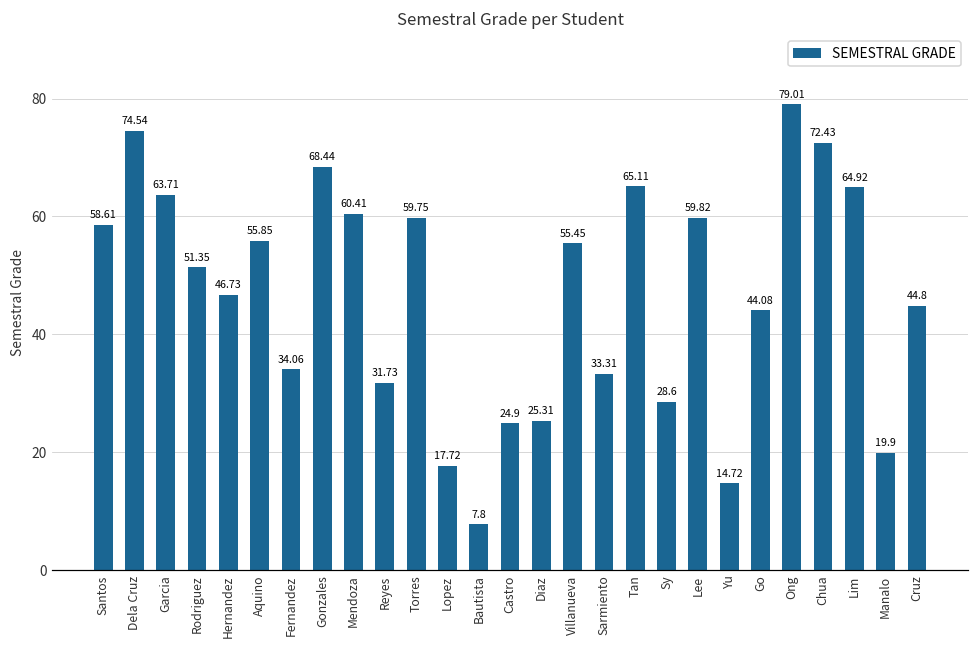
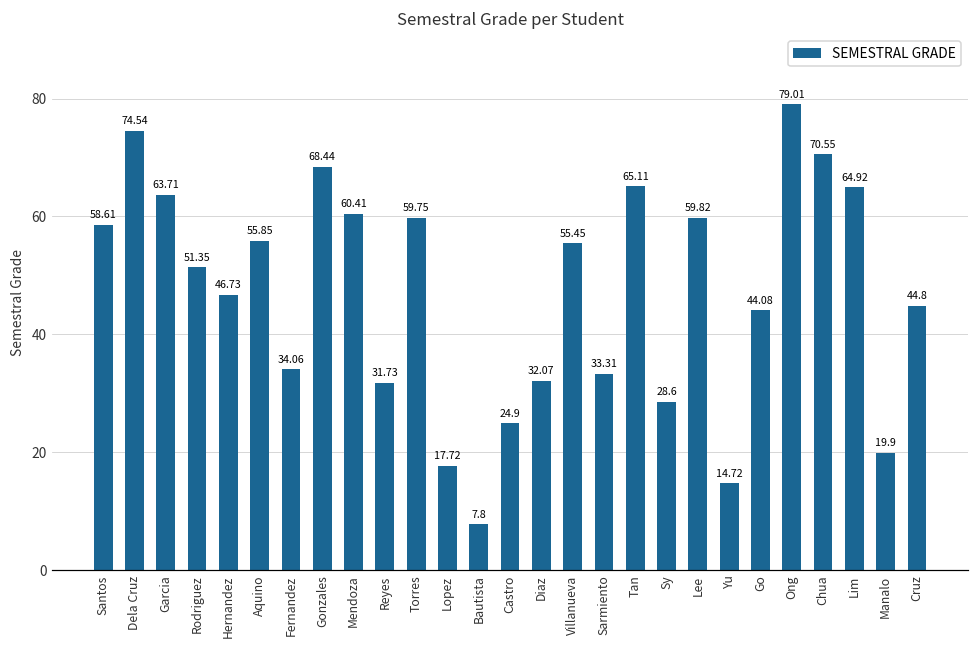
Diaz: 25.31 -> 32.07
Chua: 72.43 -> 70.55
